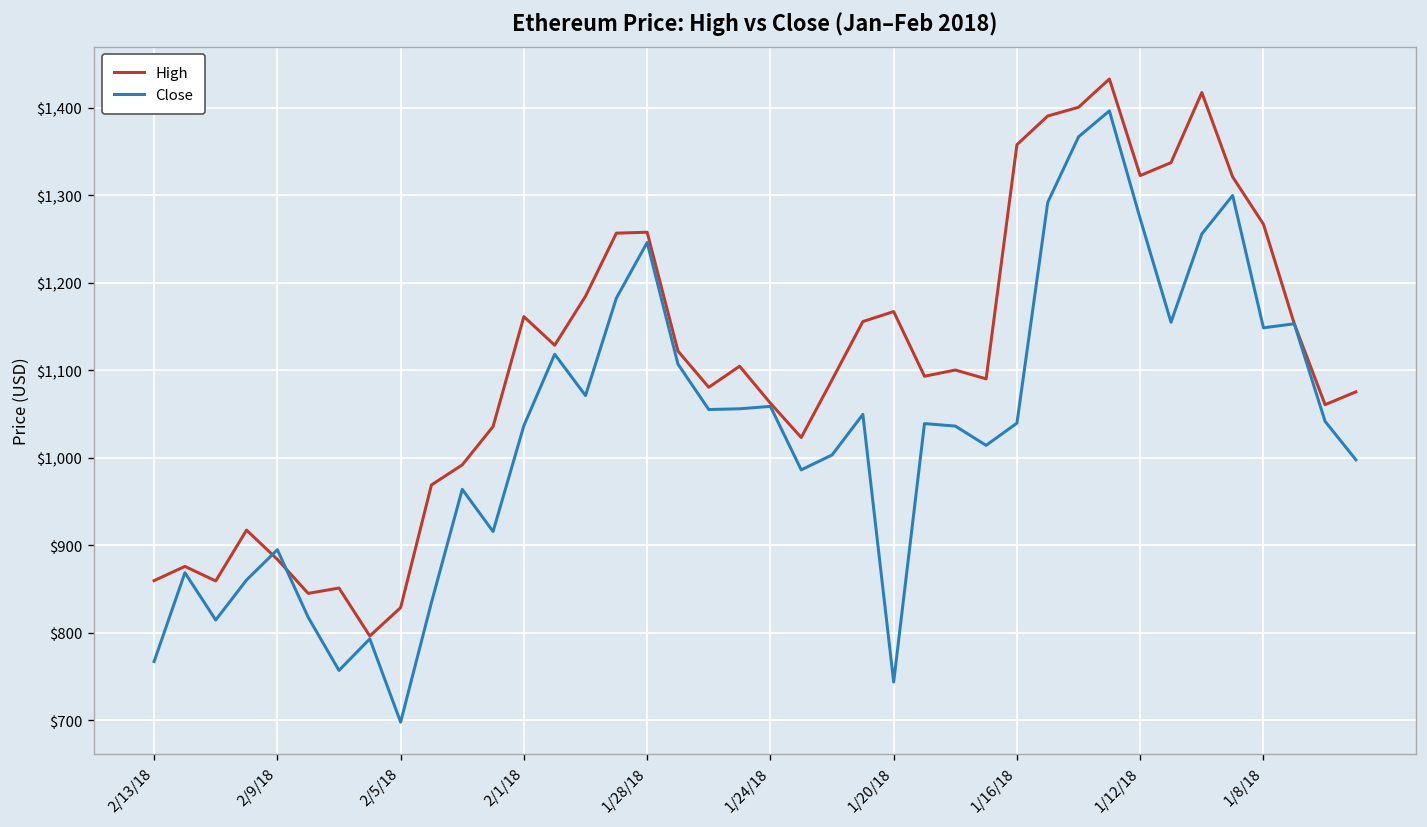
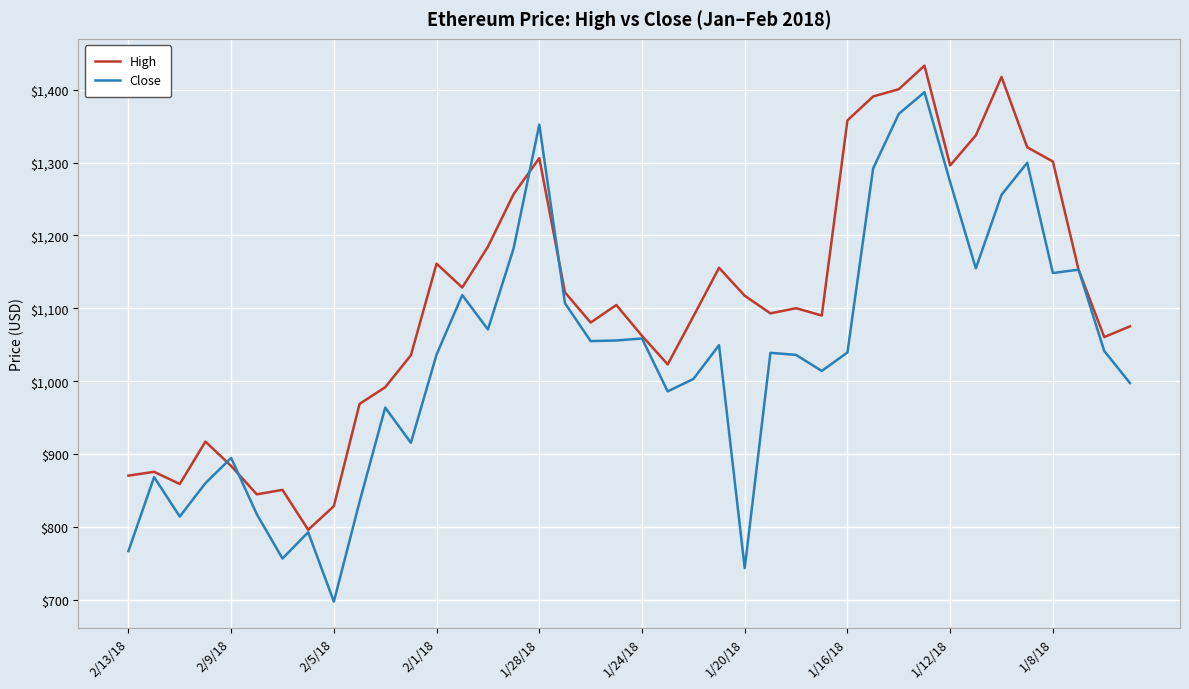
High, 2/13/18: $860 -> $870
High, 1/28/18: $1,260 -> $1,310
Close, 1/28/18: $1,250 -> $1,350
High, 1/20/18: $1,170 -> $1,120
High, 1/12/18: $1,320 -> $1,300
High, 1/8/18: $1,270 -> $1,300
